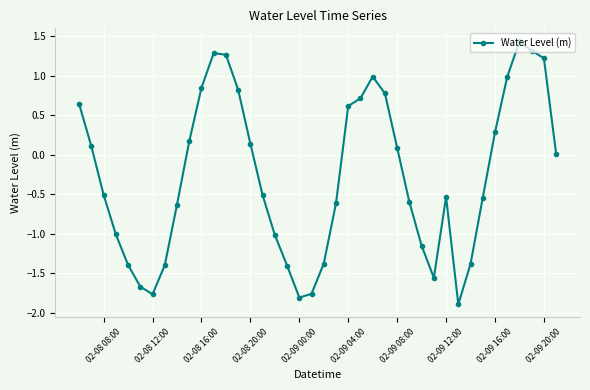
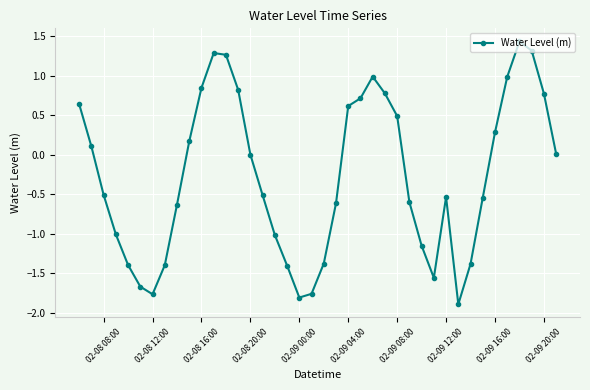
02-08 20:00: 0.1 -> 0.0
02-09 08:00: 0.1 -> 0.5
02-09 20:00: 1.2 -> 0.8
